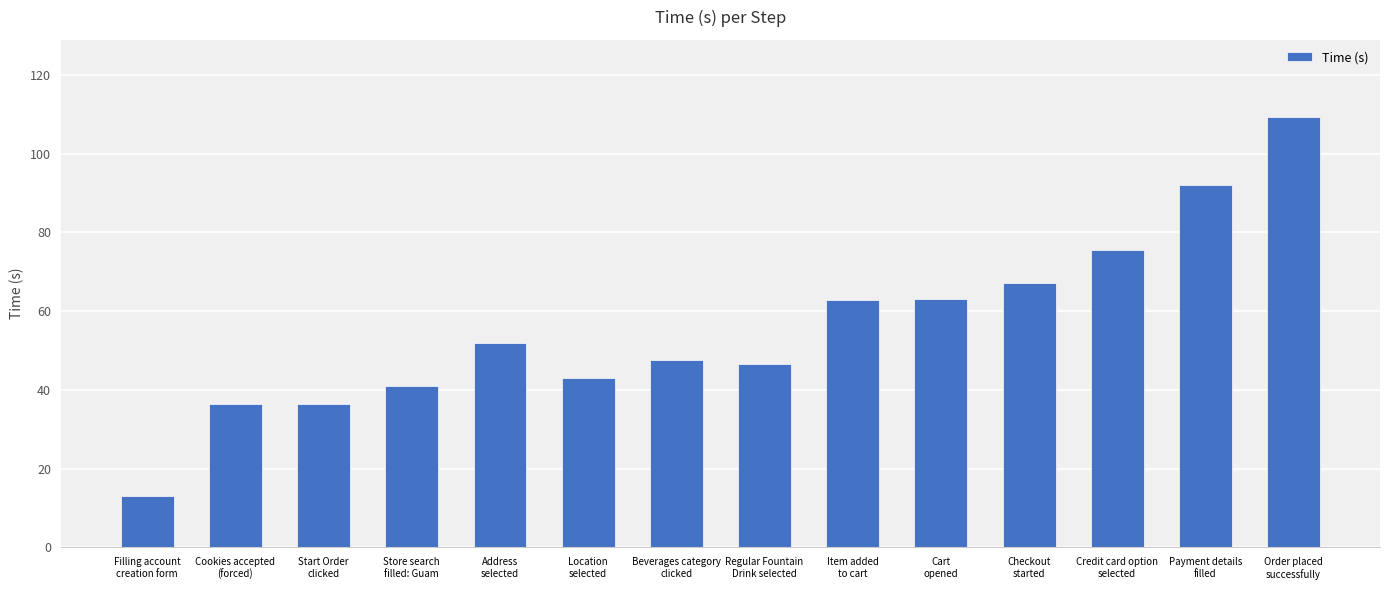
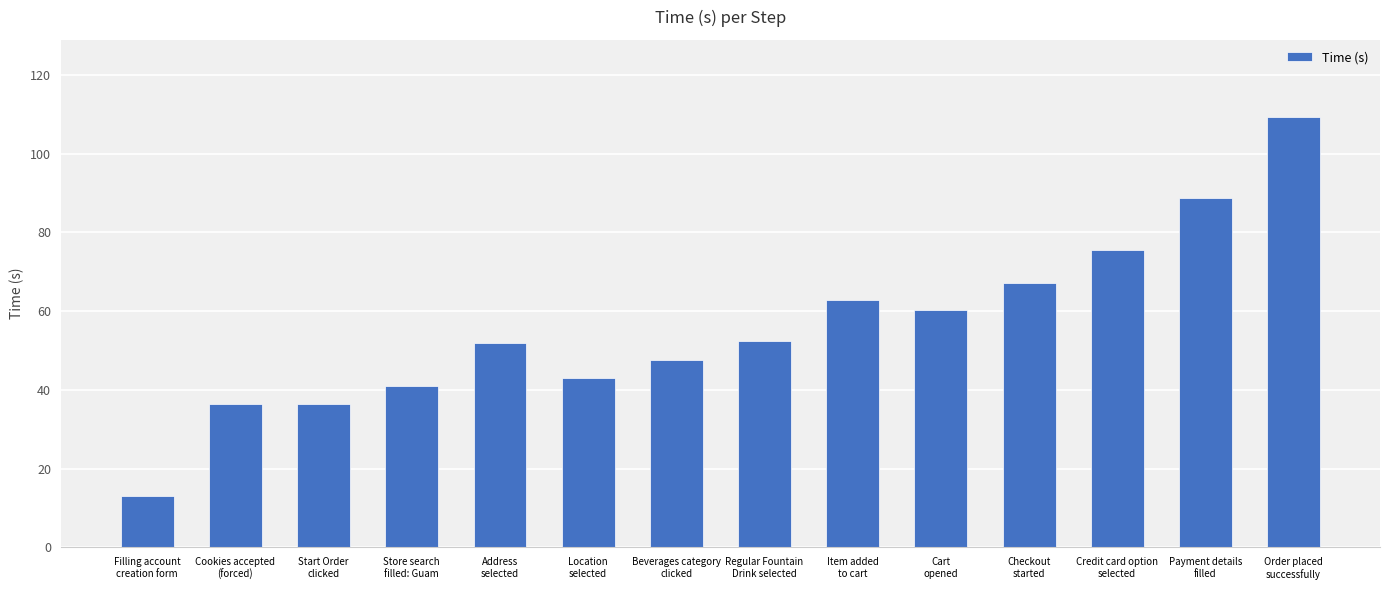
Regular Fountain Drink selected: 47 -> 52
Cart opened: 63 -> 60
Payment details filled: 92 -> 89
